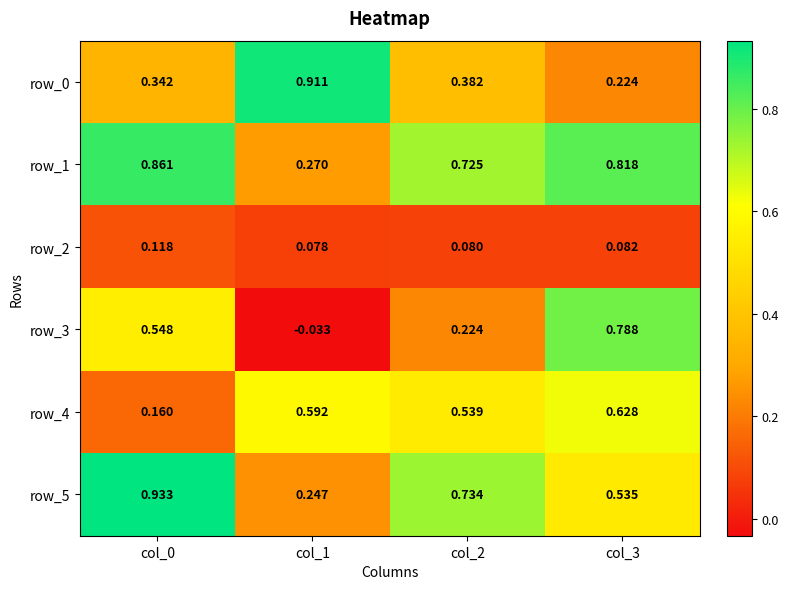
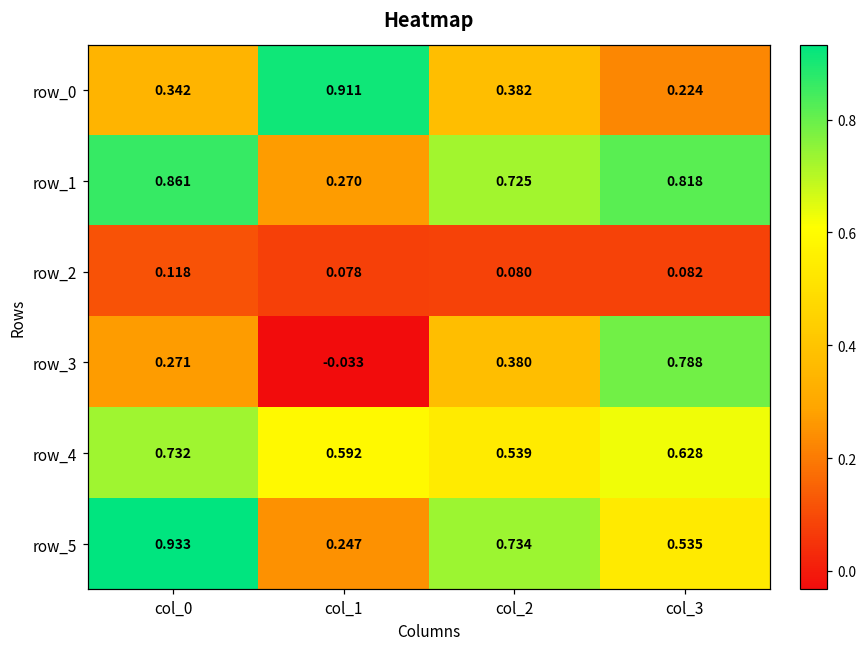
row_3, col_0: 0.548 -> 0.271
row_3, col_2: 0.224 -> 0.380
row_4, col_0: 0.160 -> 0.732
